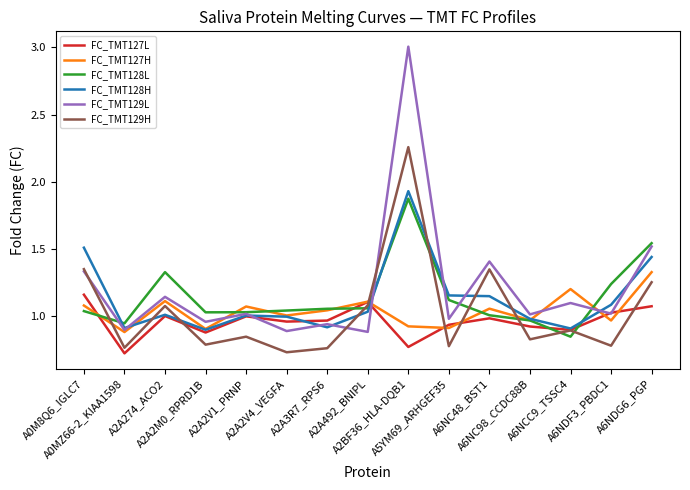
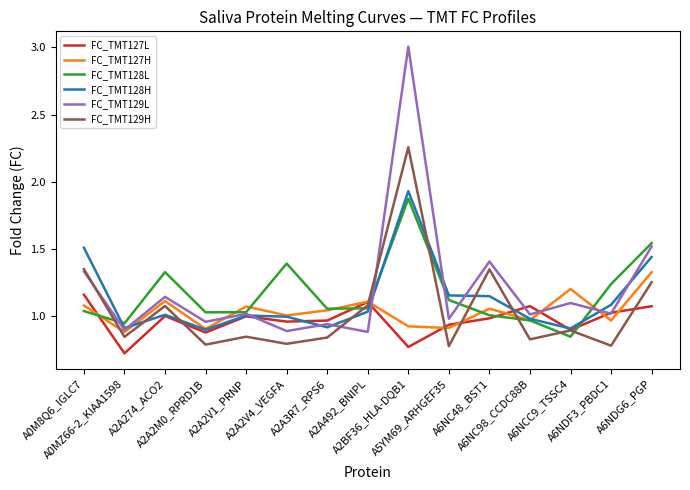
FC_TMT129H, A0MZ66-2_KIAA1598: 0.77 -> 0.85
FC_TMT128L, A2A2V4_VEGFA: 1.04 -> 1.39
FC_TMT129H, A2A2V4_VEGFA: 0.73 -> 0.80
FC_TMT129H, A2A3R7_RPS6: 0.76 -> 0.84
FC_TMT127L, A6NC98_CCDC88B: 0.92 -> 1.08
